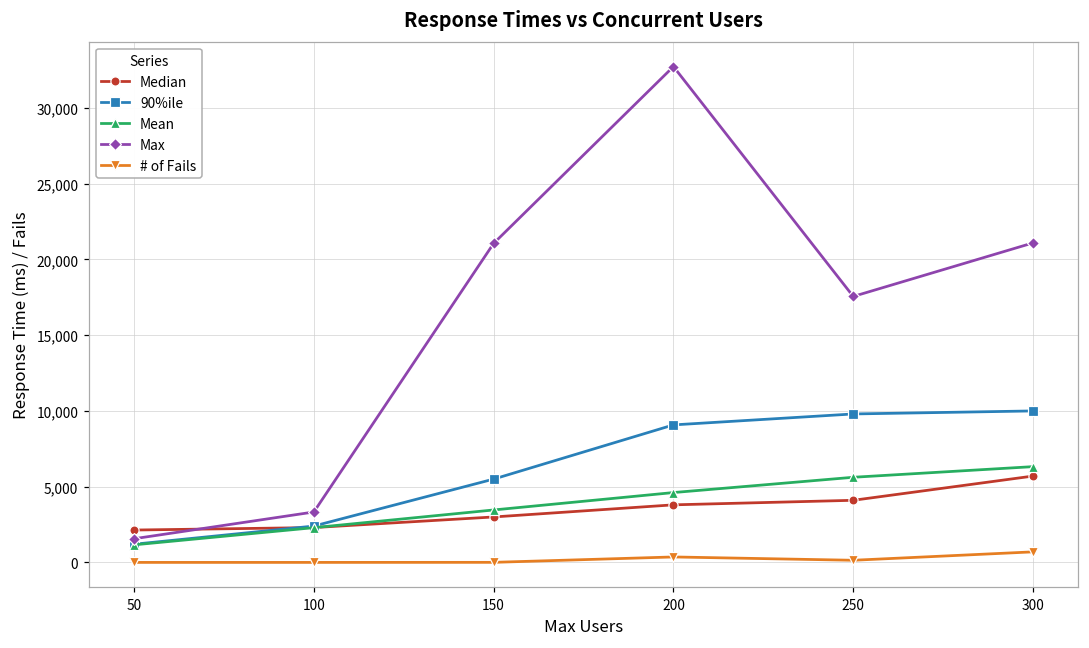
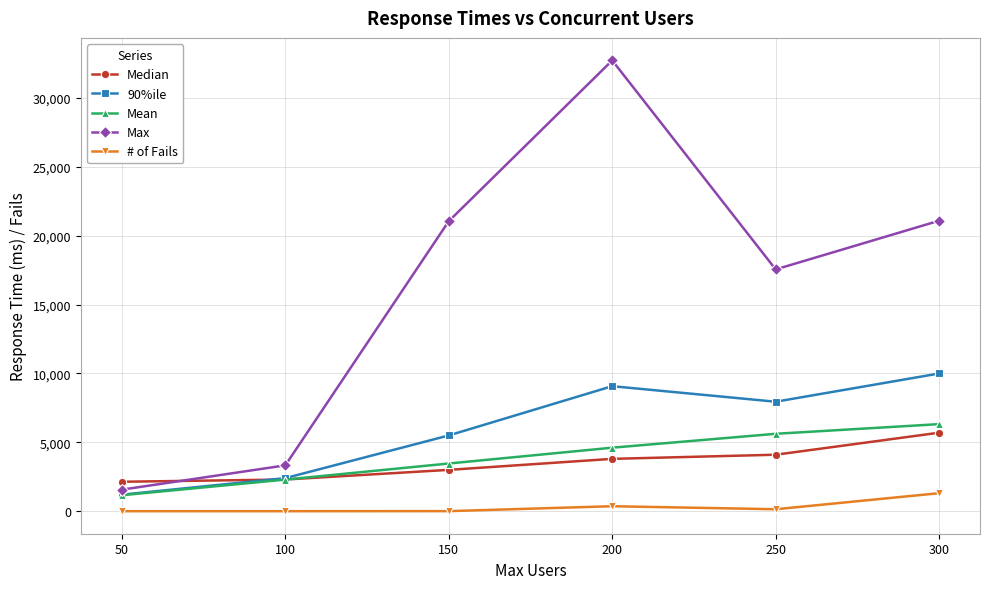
90%ile, 250: 9,800 -> 7,900
# of Fails, 300: 700 -> 1,300
